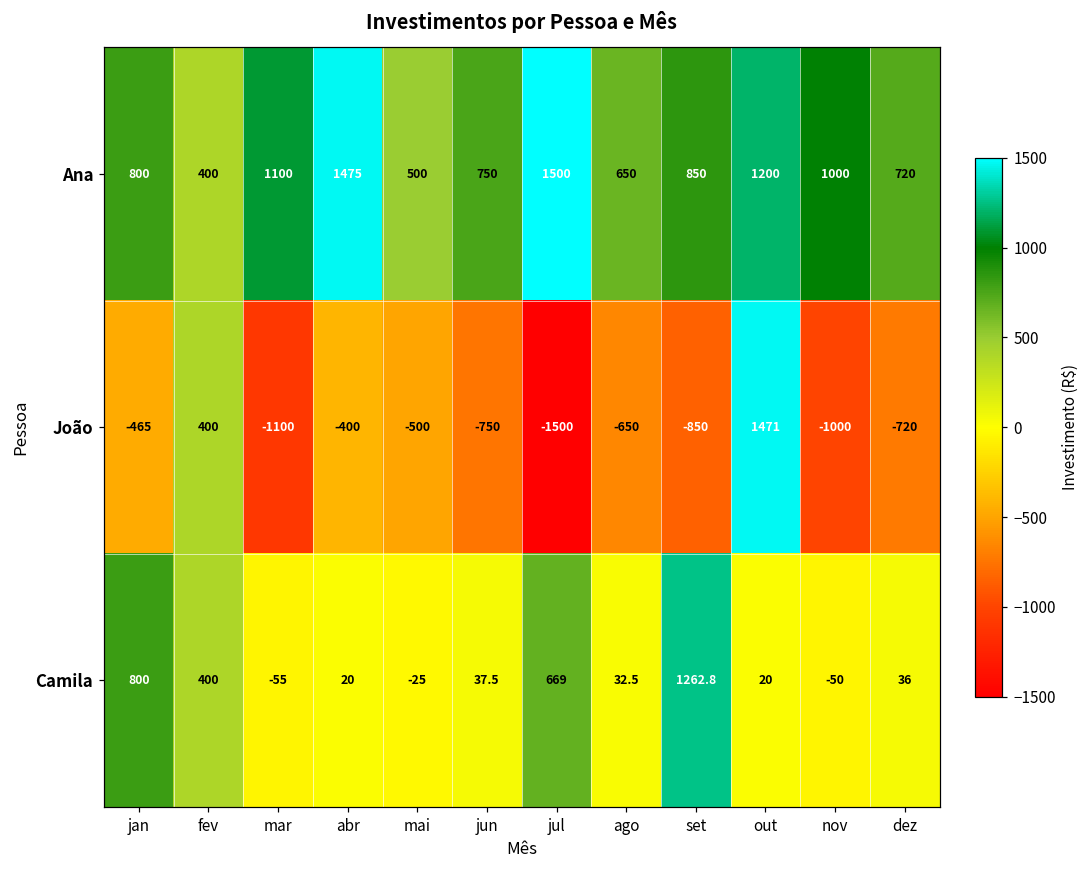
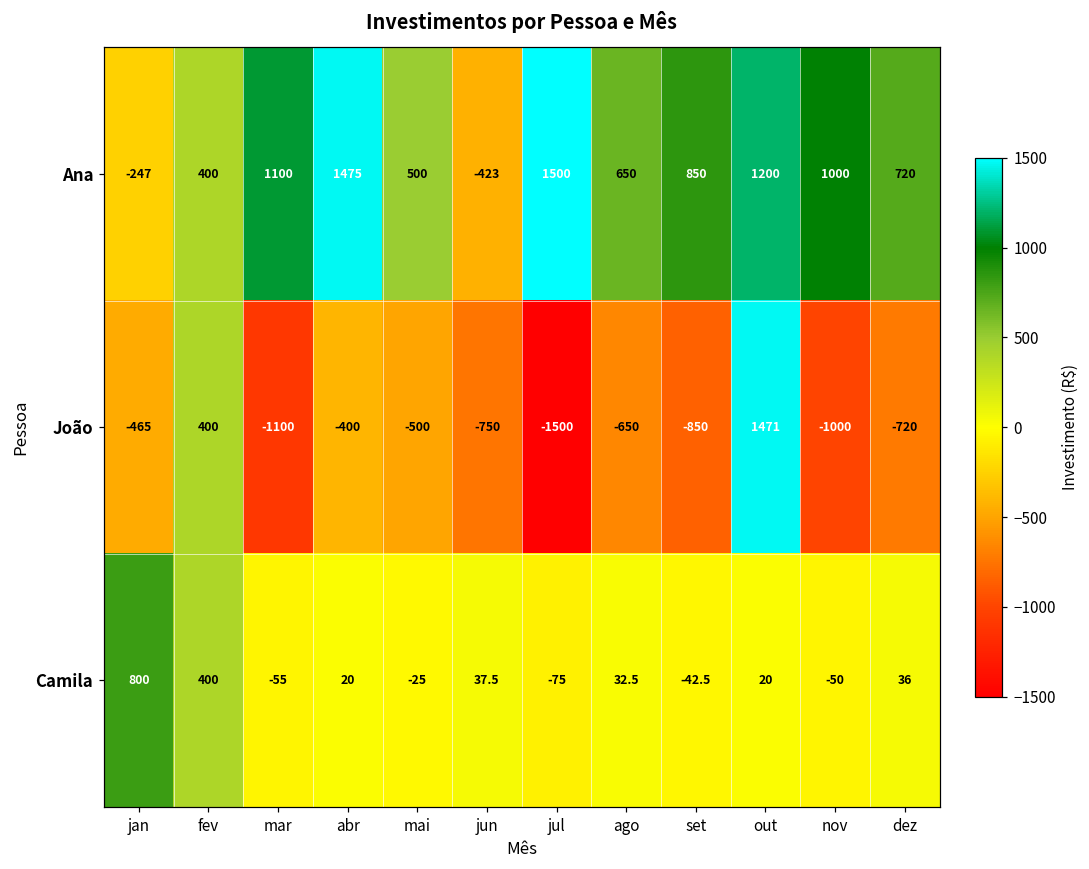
Ana, jan: 800 -> -247
Ana, jun: 750 -> -423
Camila, jul: 669 -> -75
Camila, set: 1262.8 -> -42.5
